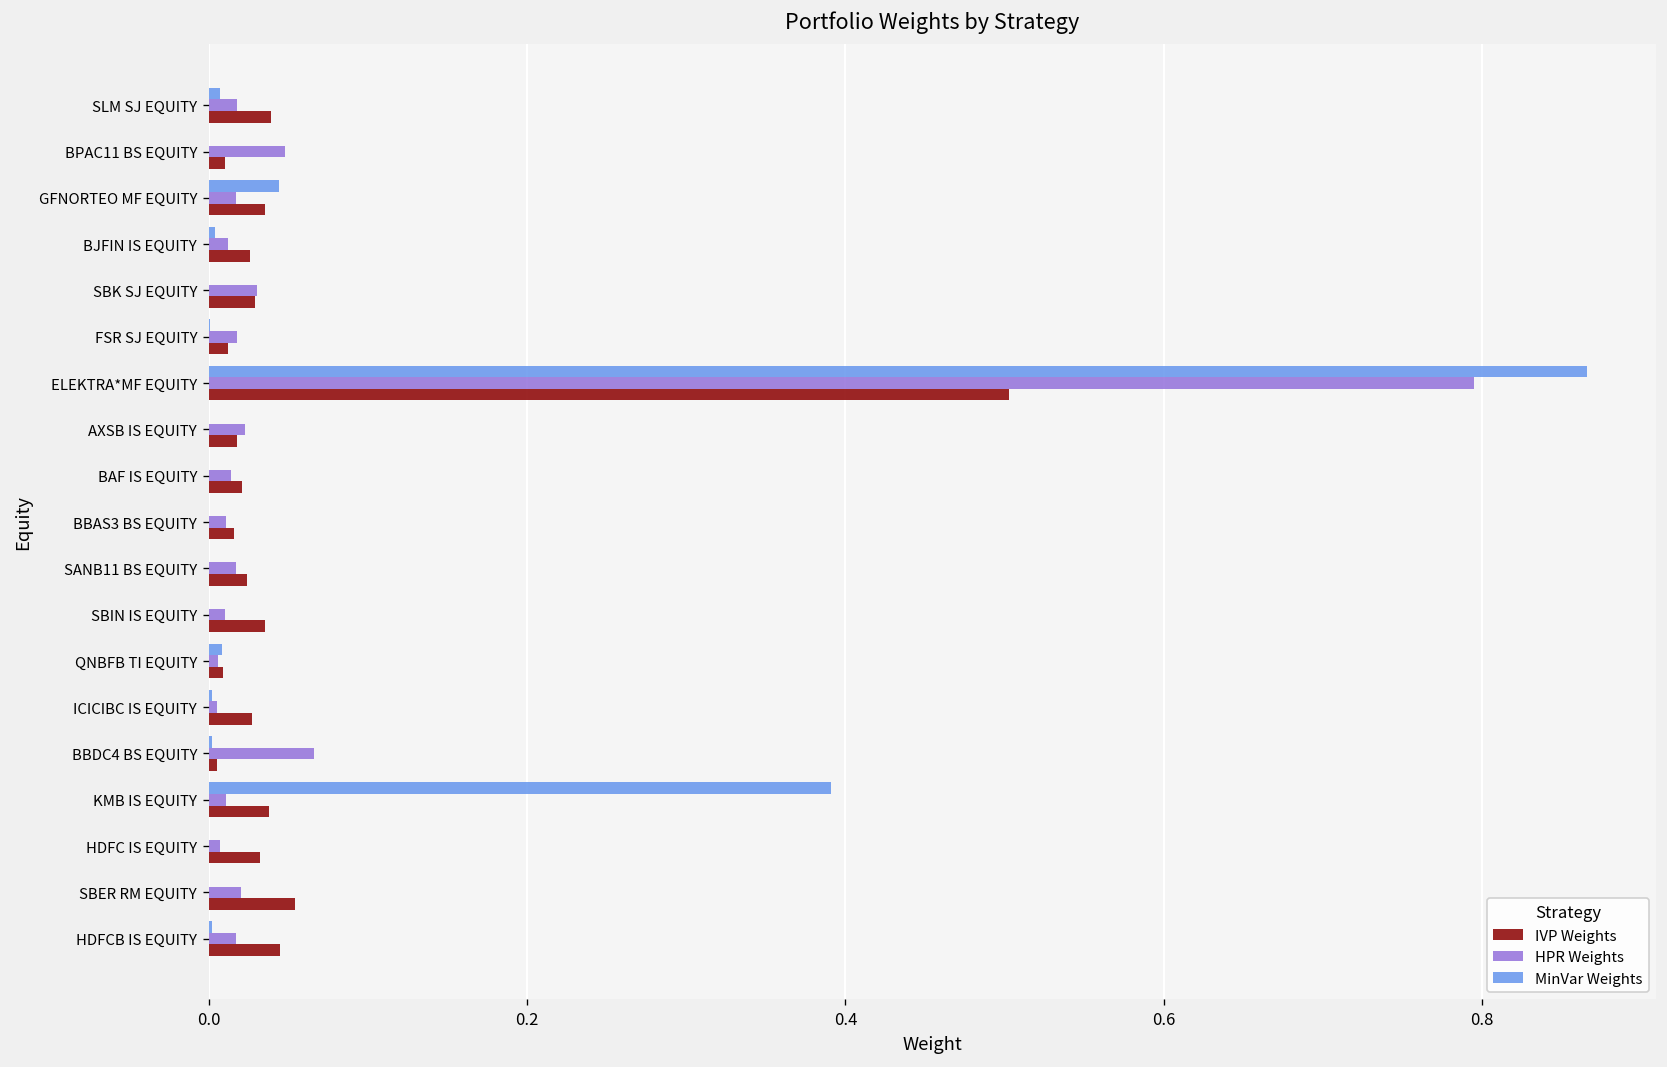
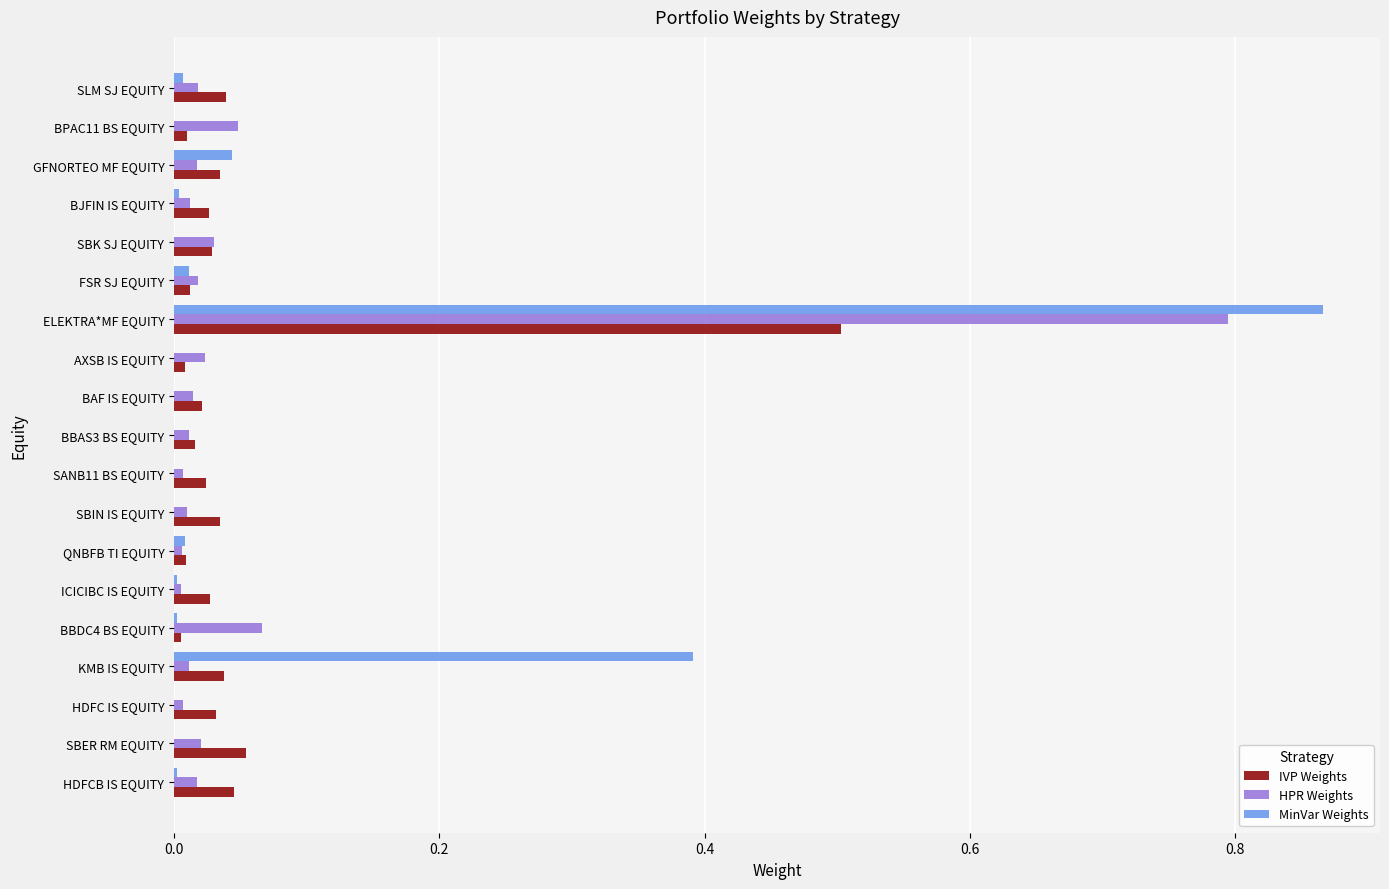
MinVar Weights, FSR SJ EQUITY: 0.001 -> 0.011
IVP Weights, AXSB IS EQUITY: 0.018 -> 0.008
HPR Weights, SANB11 BS EQUITY: 0.017 -> 0.007
